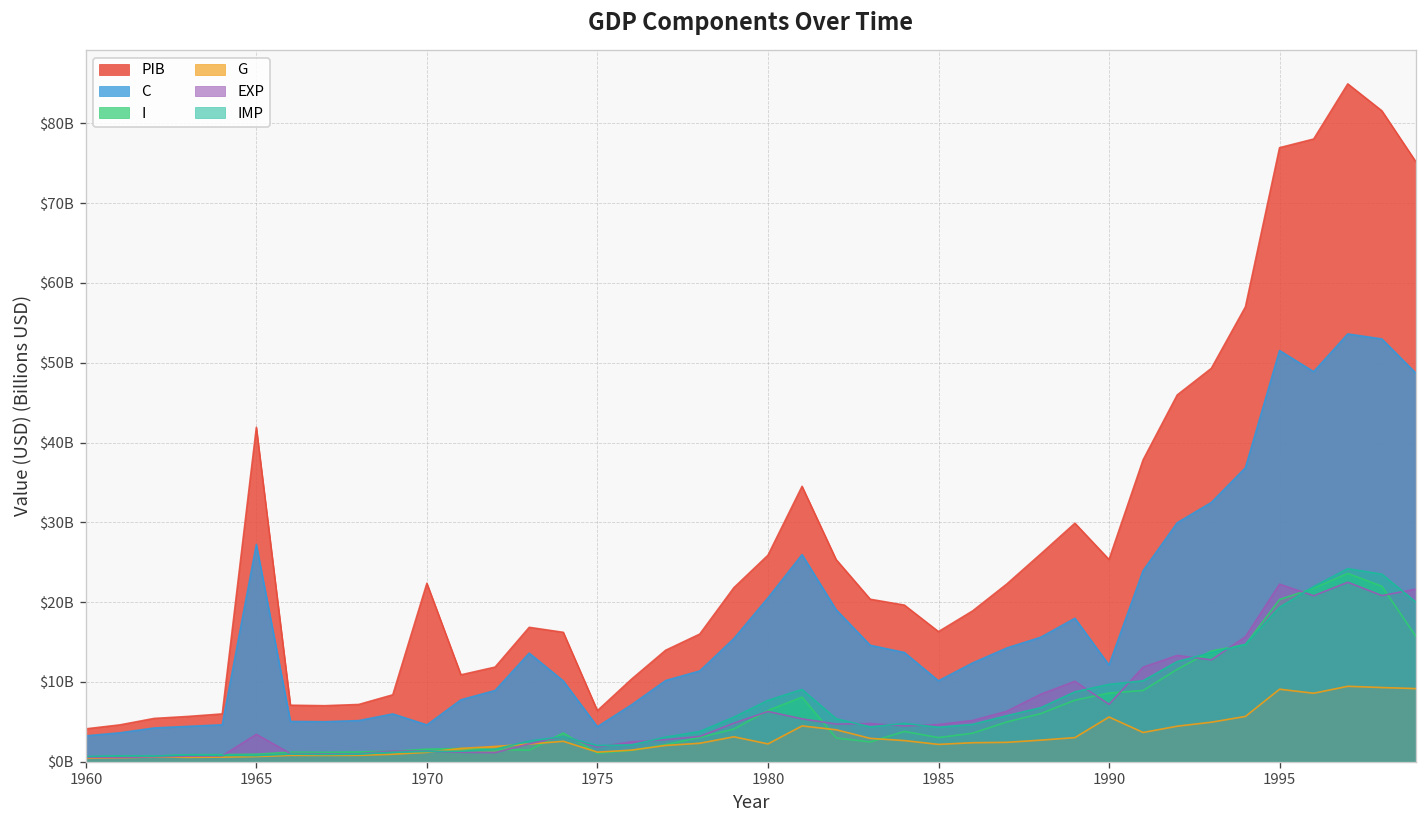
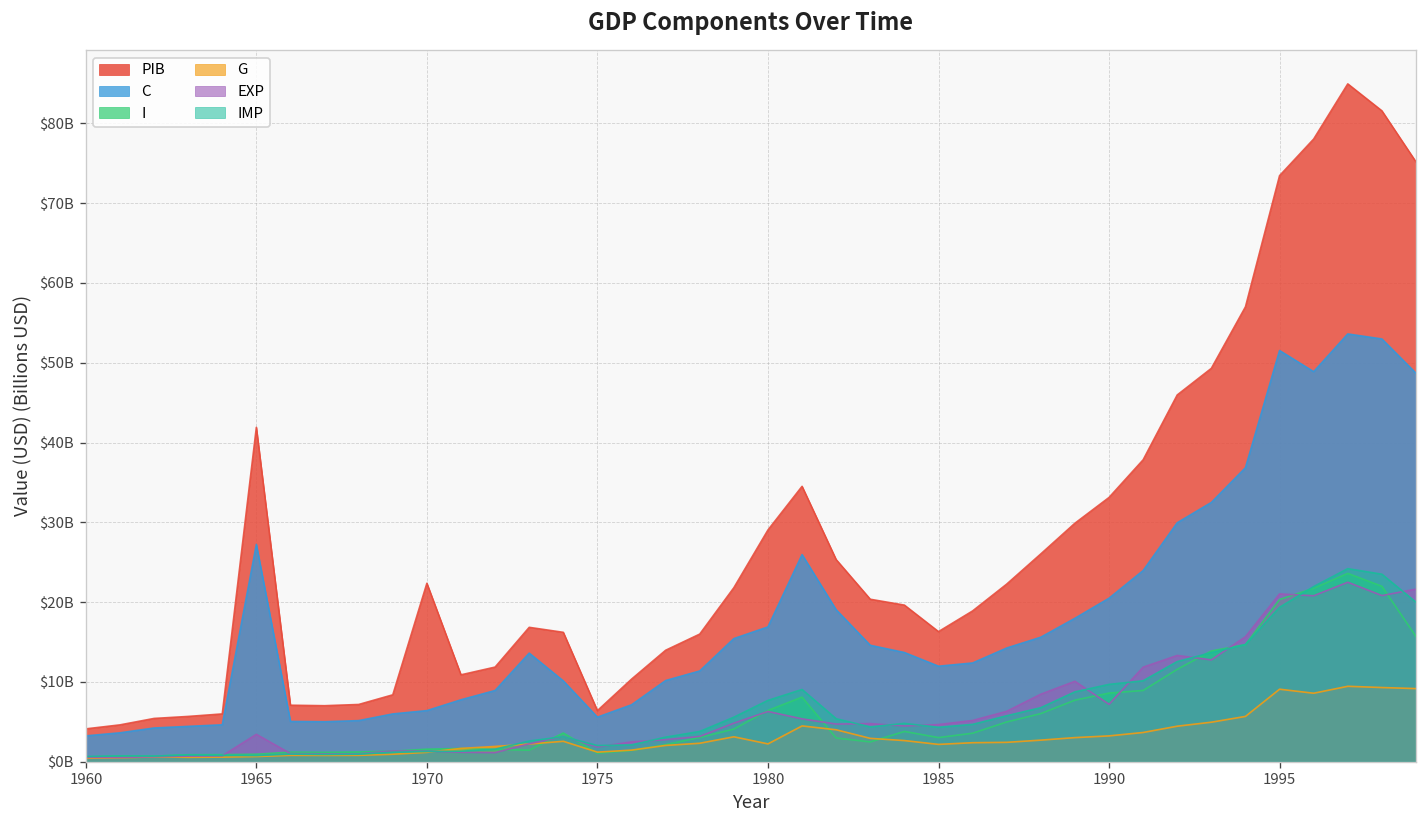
C, 1970: $5000000000 -> $6000000000
C, 1975: $4000000000 -> $6000000000
PIB, 1980: $26000000000 -> $29000000000
C, 1980: $21000000000 -> $17000000000
C, 1985: $10000000000 -> $12000000000
PIB, 1990: $25000000000 -> $33000000000
C, 1990: $12000000000 -> $20000000000
G, 1990: $6000000000 -> $3000000000
PIB, 1995: $77000000000 -> $73000000000
EXP, 1995: $22000000000 -> $21000000000
